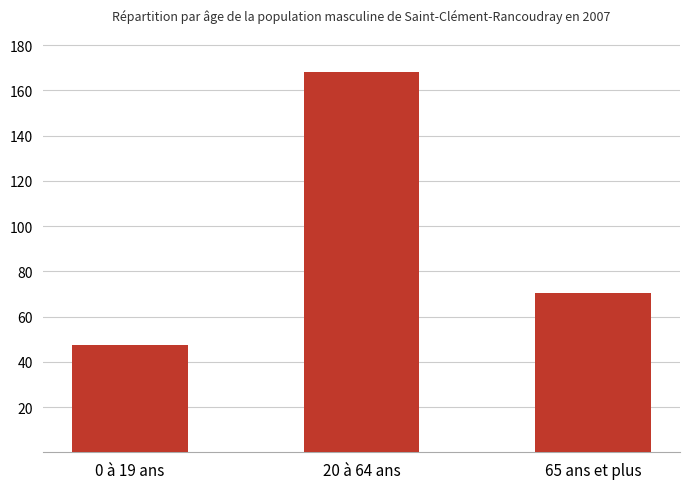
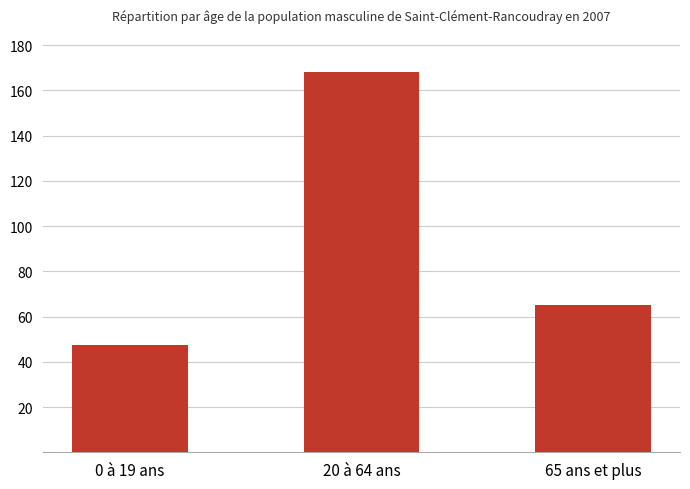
65 ans et plus: 70 -> 65
